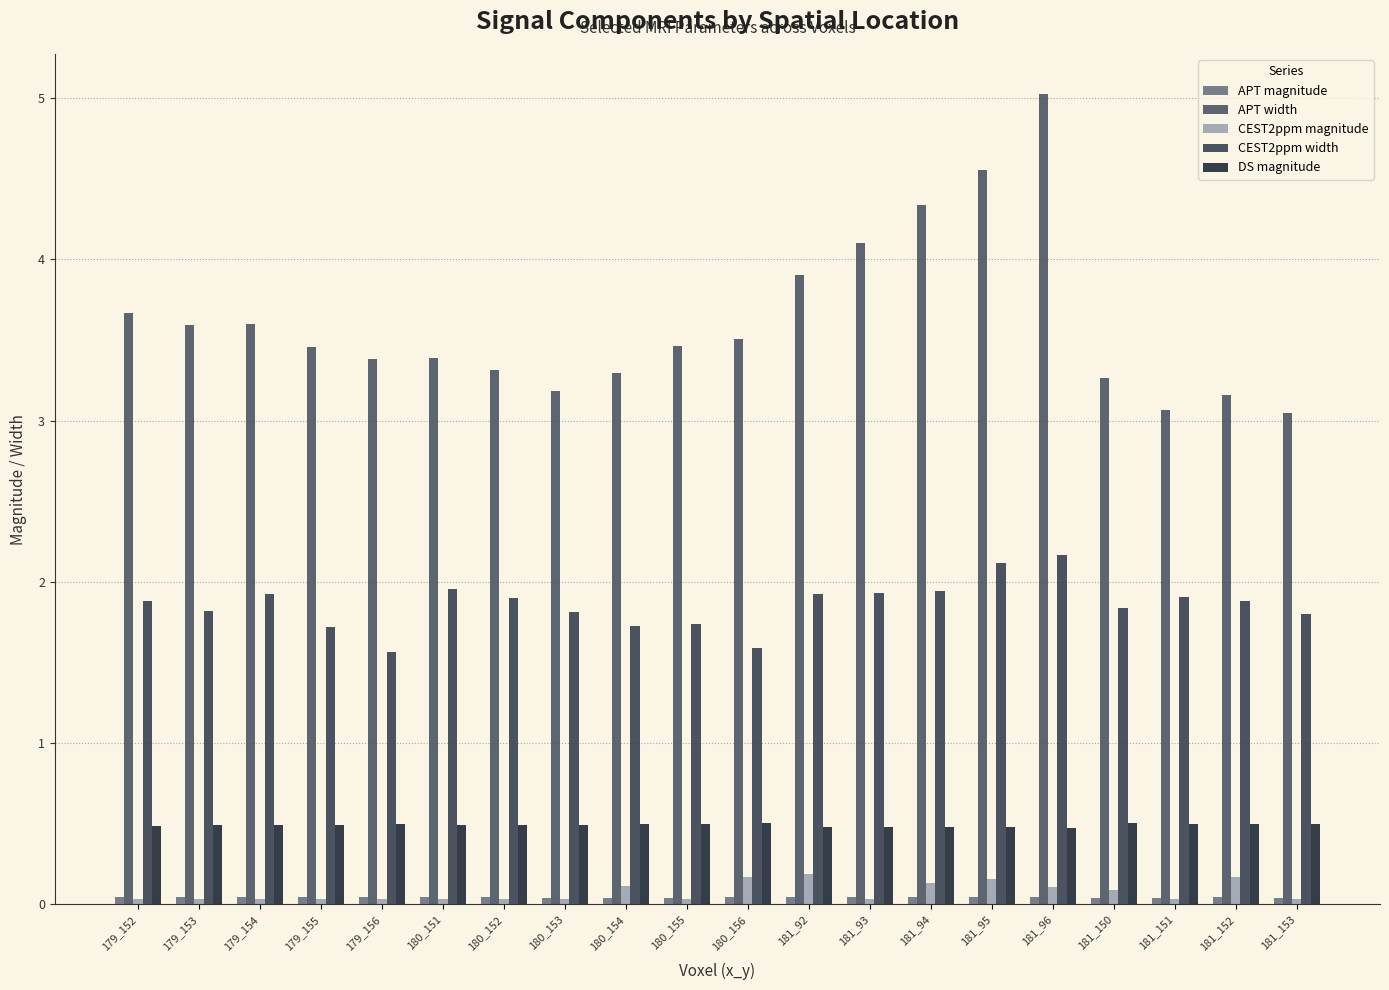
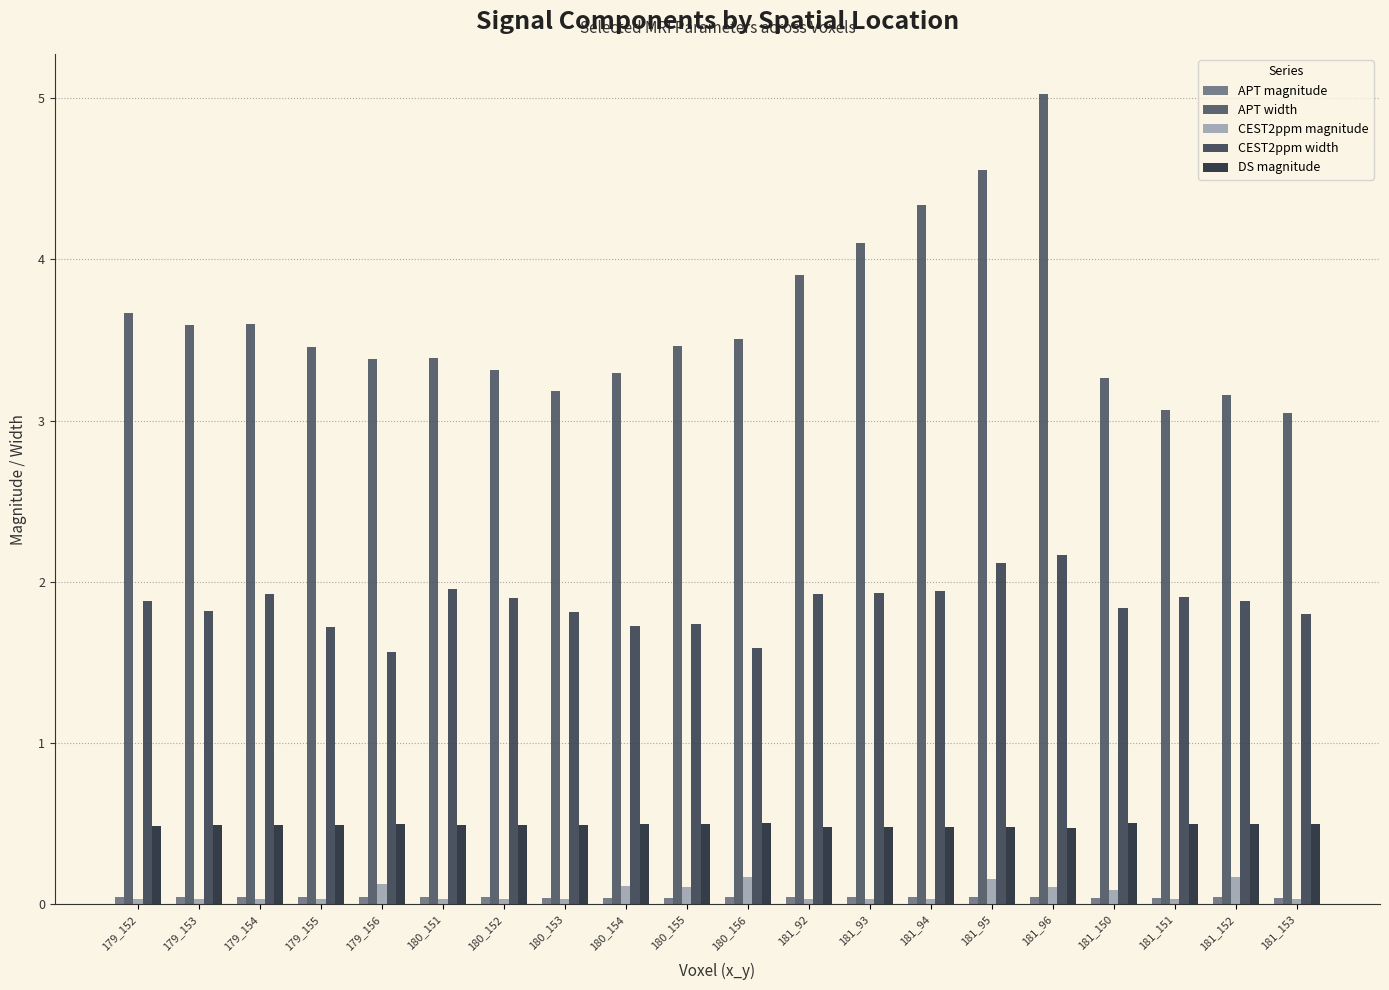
CEST2ppm magnitude, 179_156: 0.03 -> 0.12
CEST2ppm magnitude, 180_155: 0.03 -> 0.11
CEST2ppm magnitude, 181_92: 0.19 -> 0.03
CEST2ppm magnitude, 181_94: 0.13 -> 0.03
